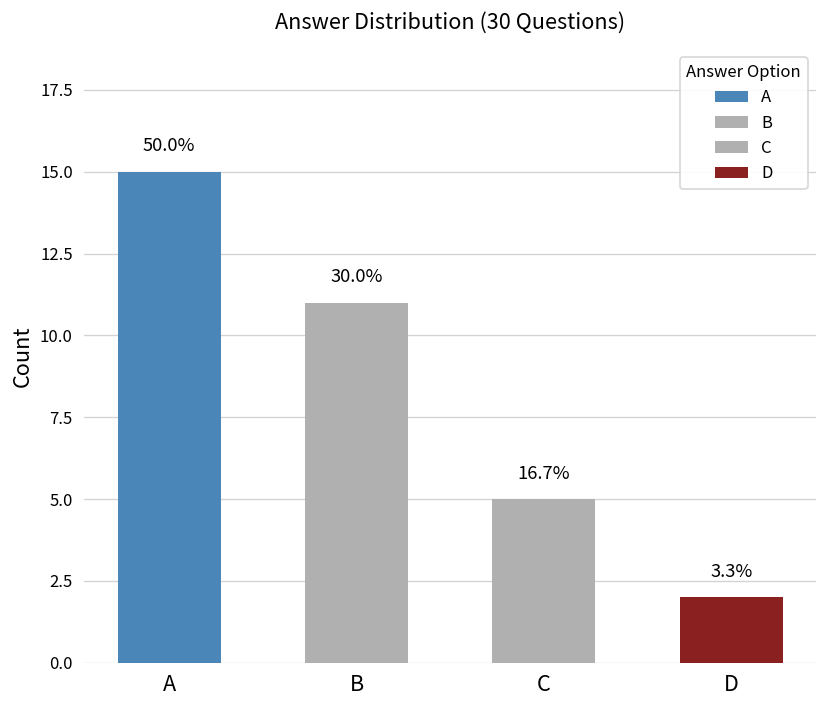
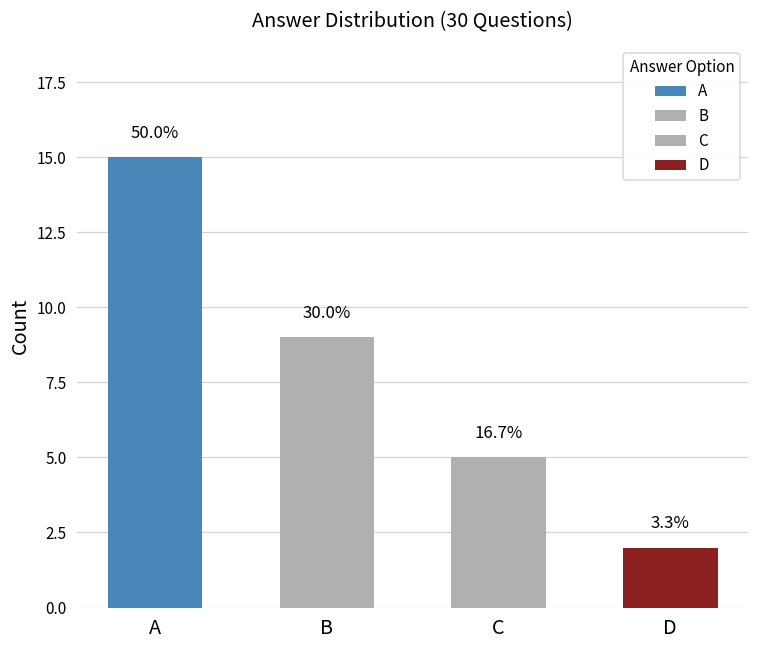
B: 11 -> 9
